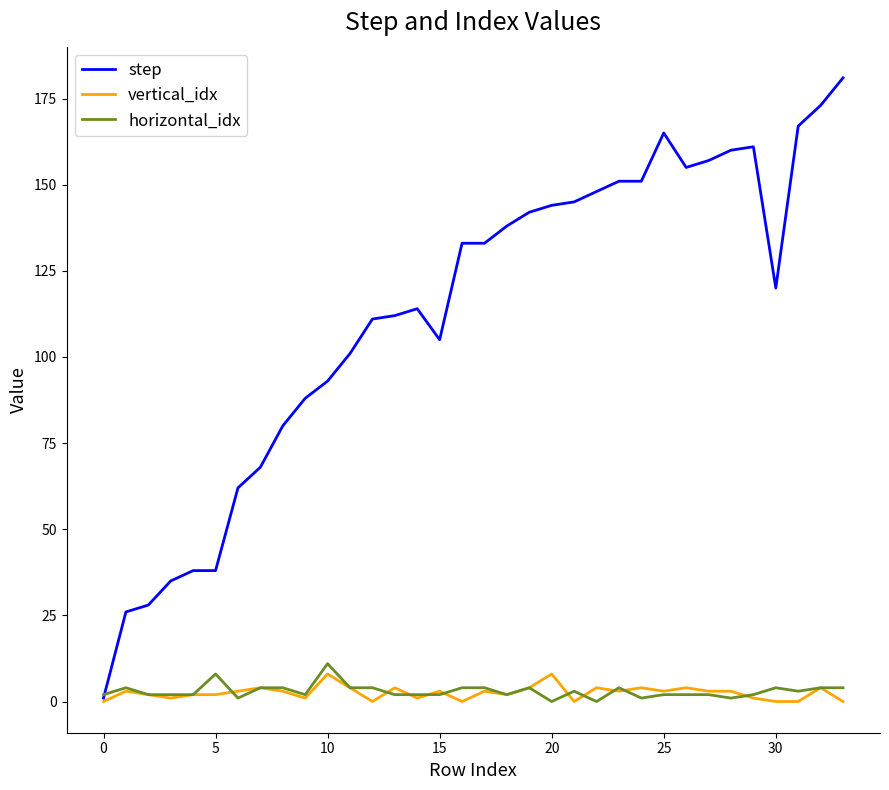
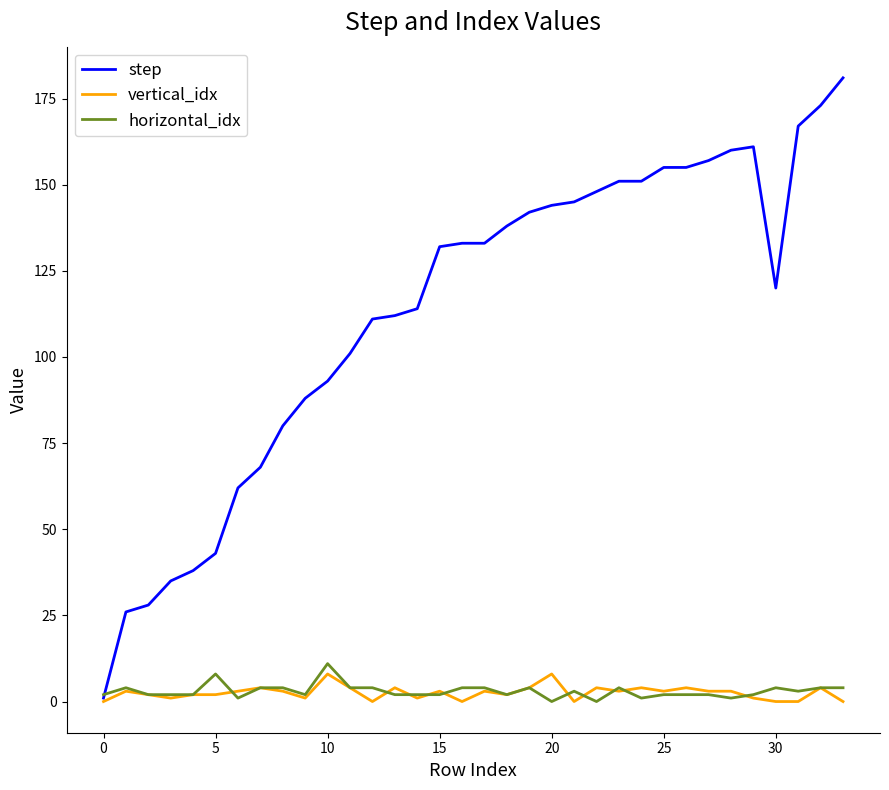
step, 5: 38 -> 43
step, 15: 105 -> 132
step, 25: 165 -> 155
